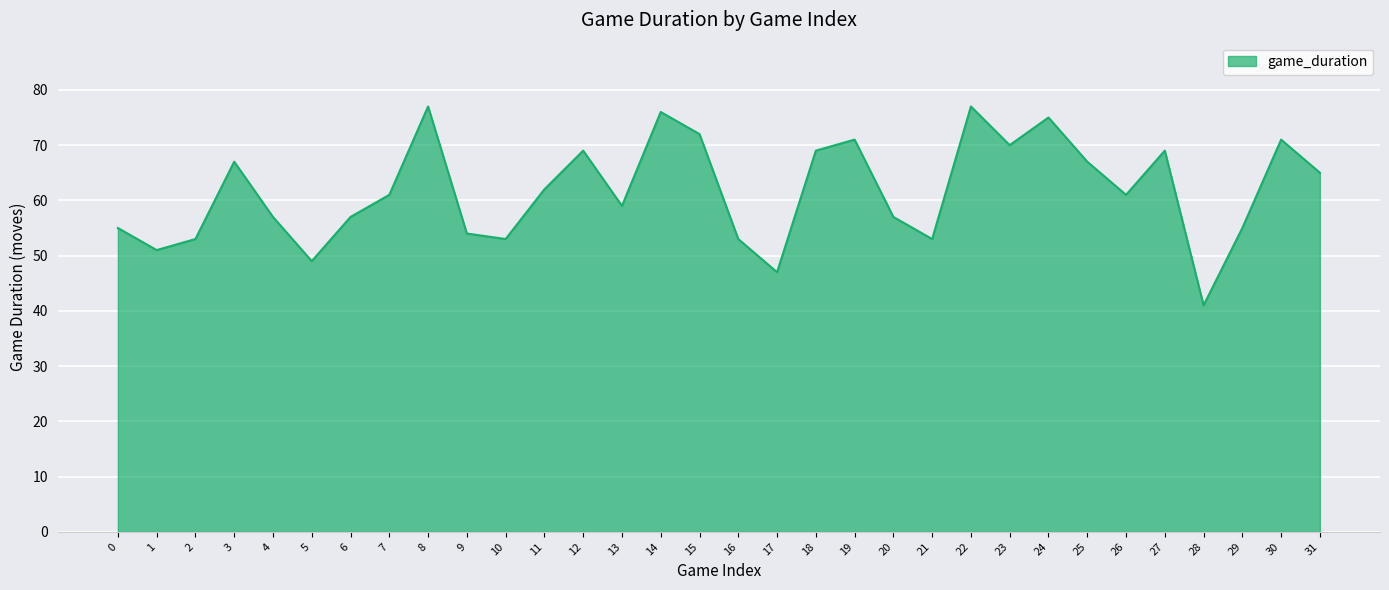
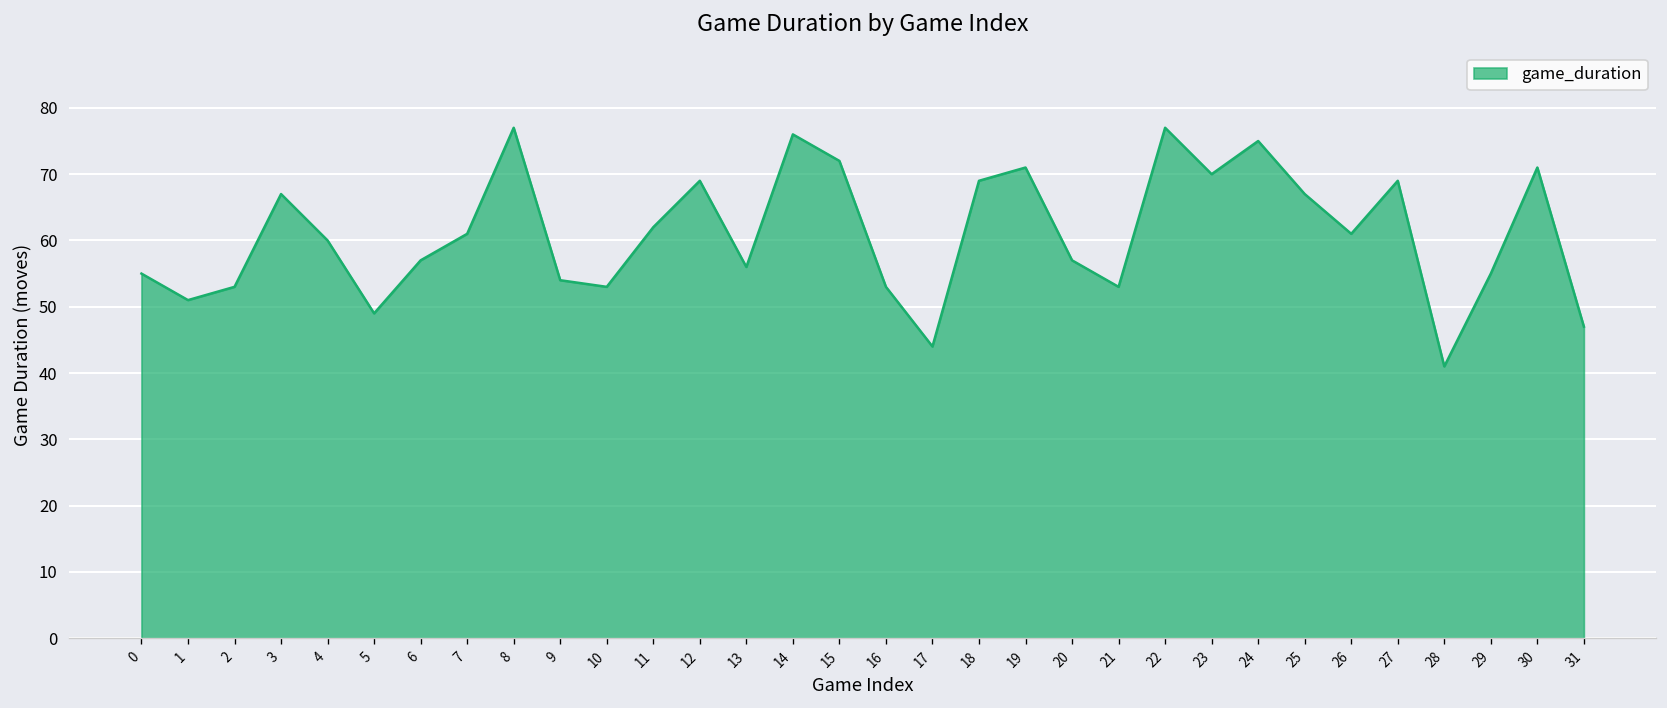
4: 57 -> 60
13: 59 -> 56
17: 47 -> 44
31: 65 -> 47
